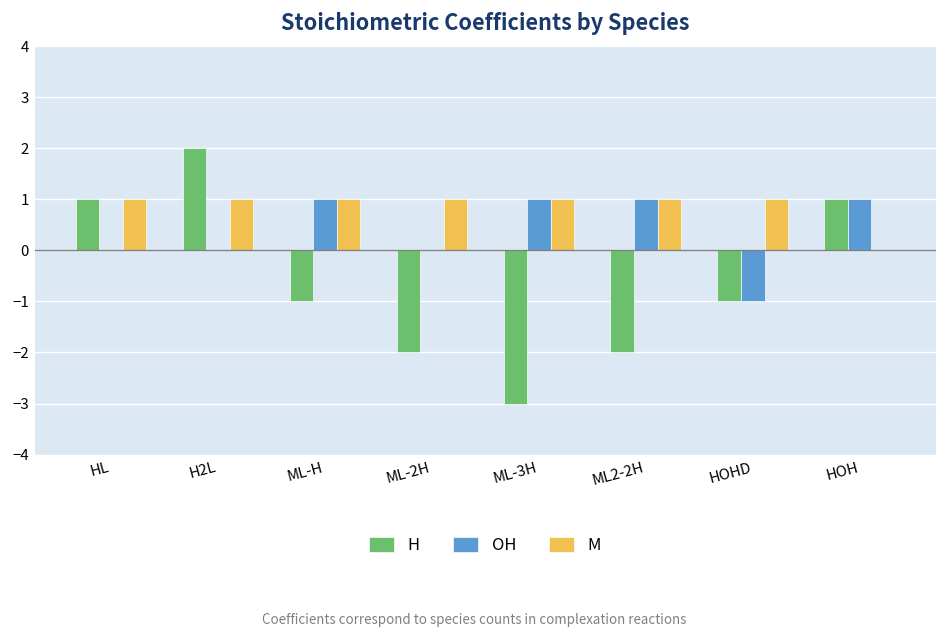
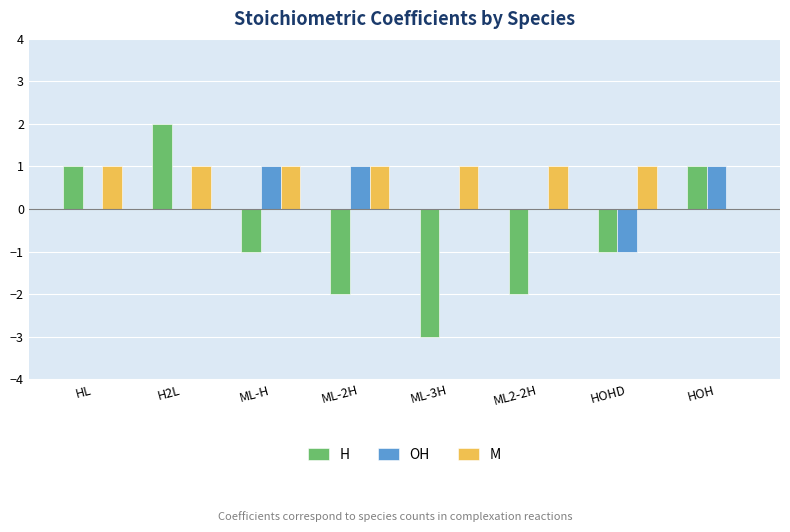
OH, ML-2H: 0 -> 1
OH, ML-3H: 1 -> 0
OH, ML2-2H: 1 -> 0
